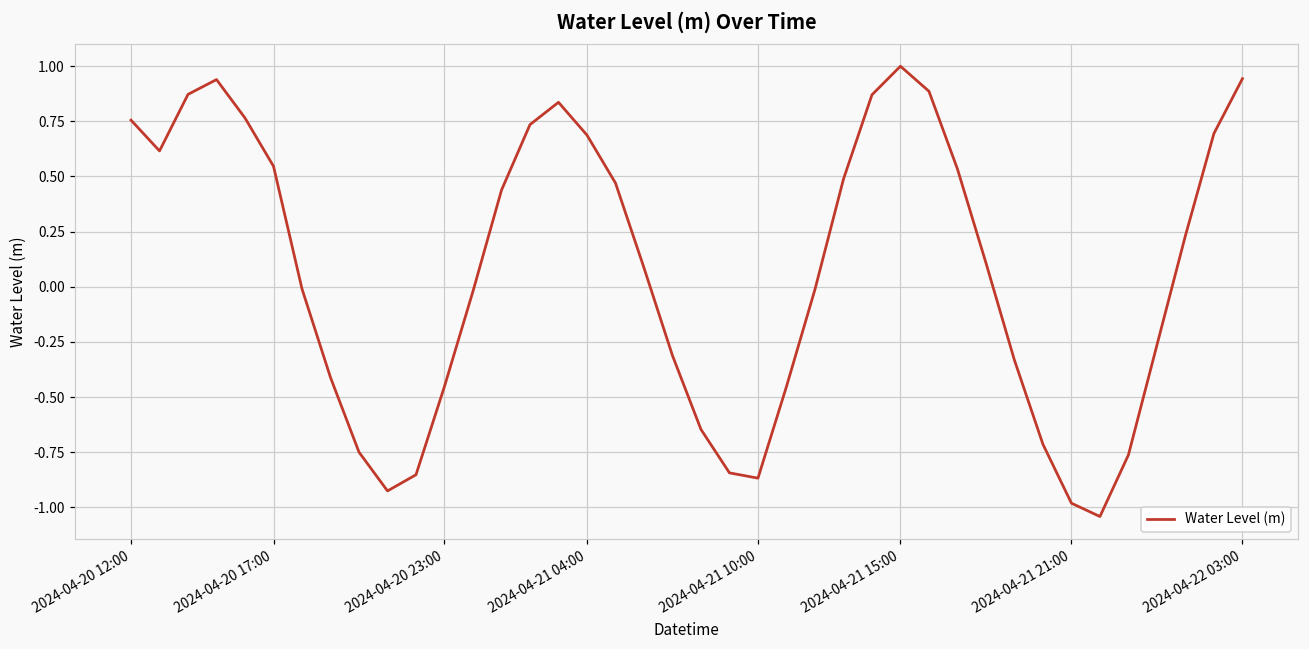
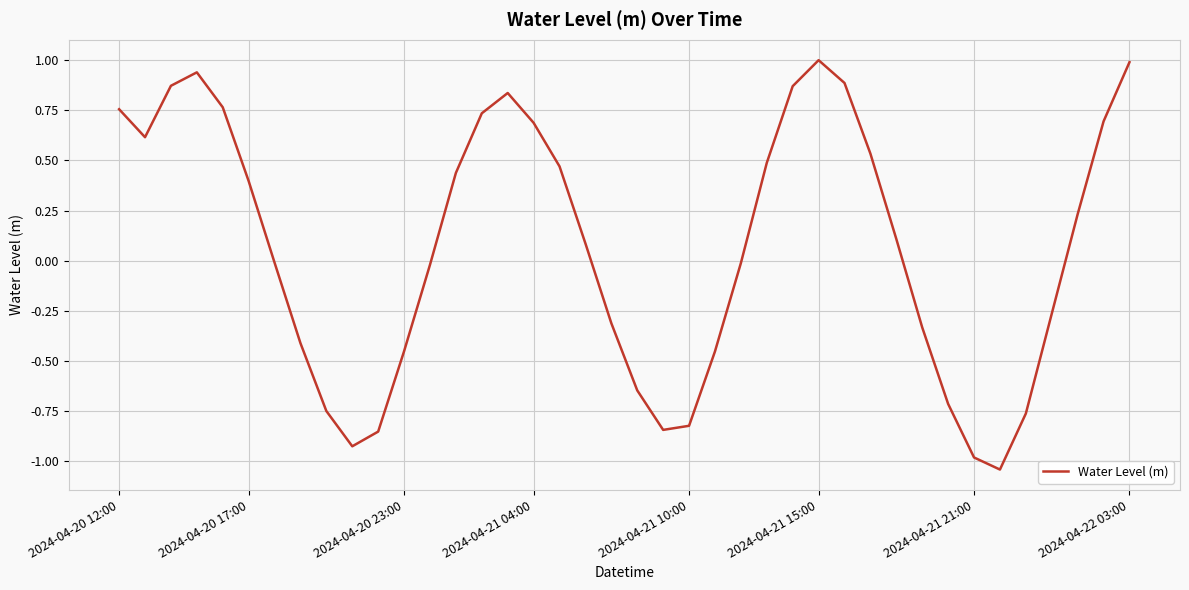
2024-04-20 17:00: 0.55 -> 0.40
2024-04-21 10:00: -0.87 -> -0.82
2024-04-22 03:00: 0.94 -> 0.99
